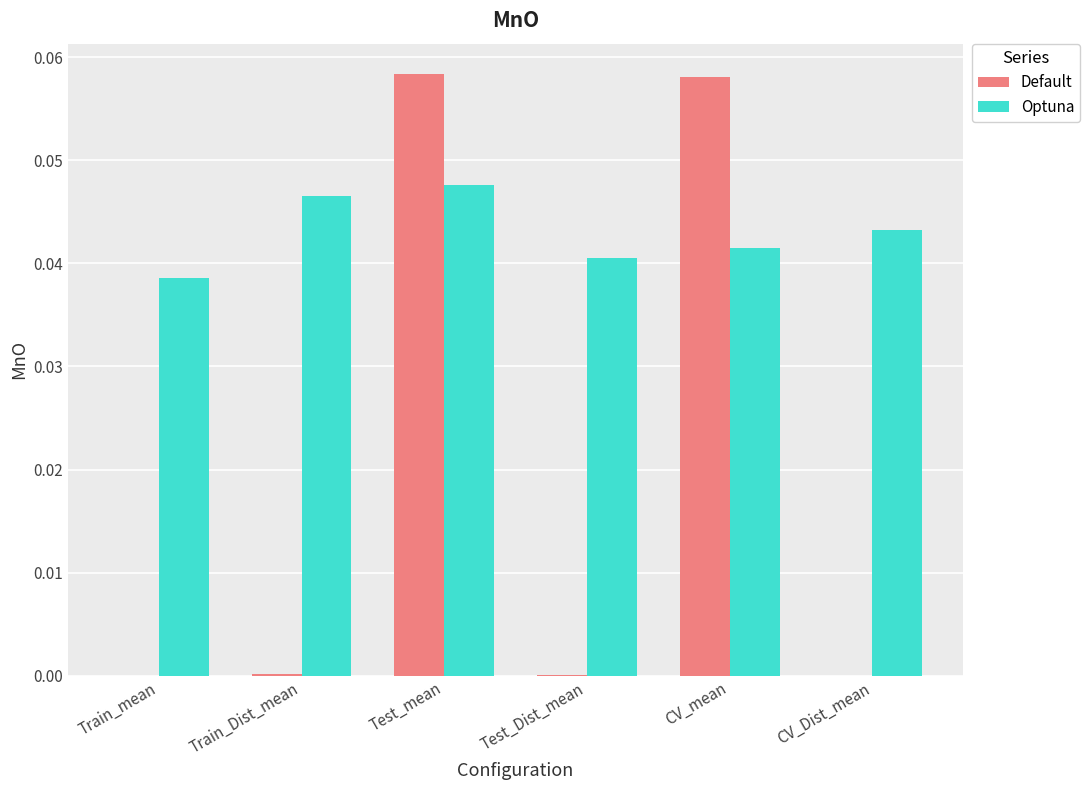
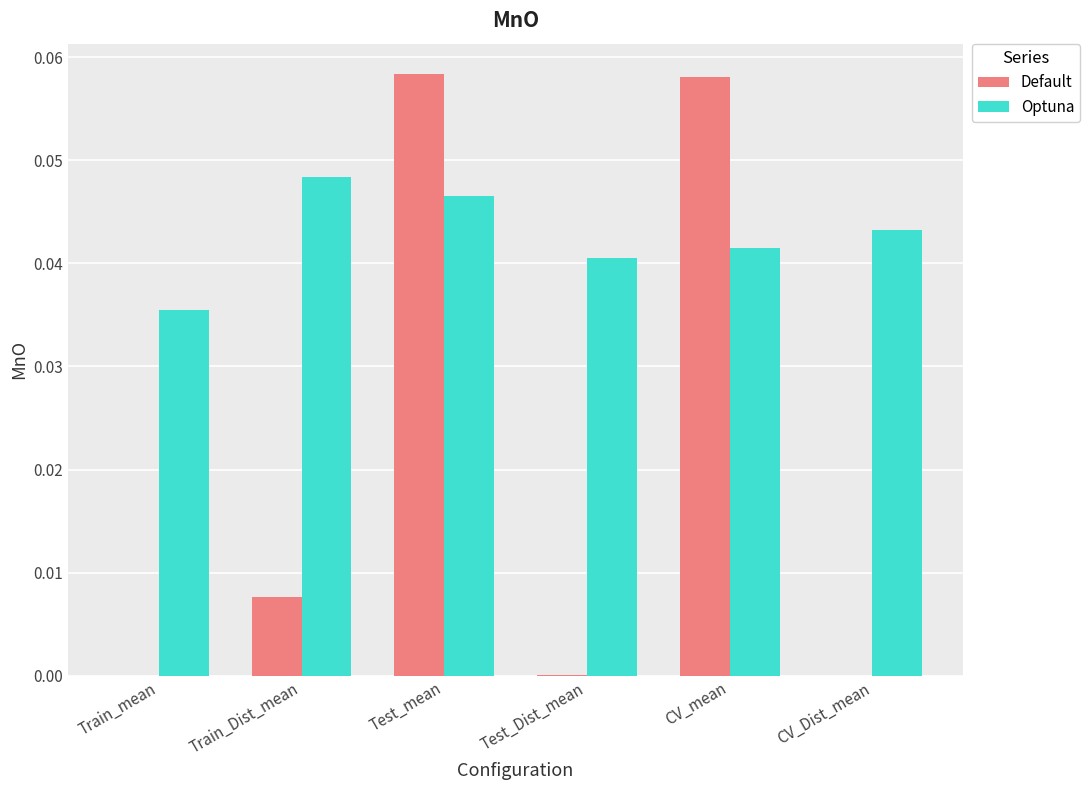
Optuna, Train_mean: 0.0386 -> 0.0355
Default, Train_Dist_mean: 0.0001 -> 0.0077
Optuna, Train_Dist_mean: 0.0465 -> 0.0484
Optuna, Test_mean: 0.0476 -> 0.0465
